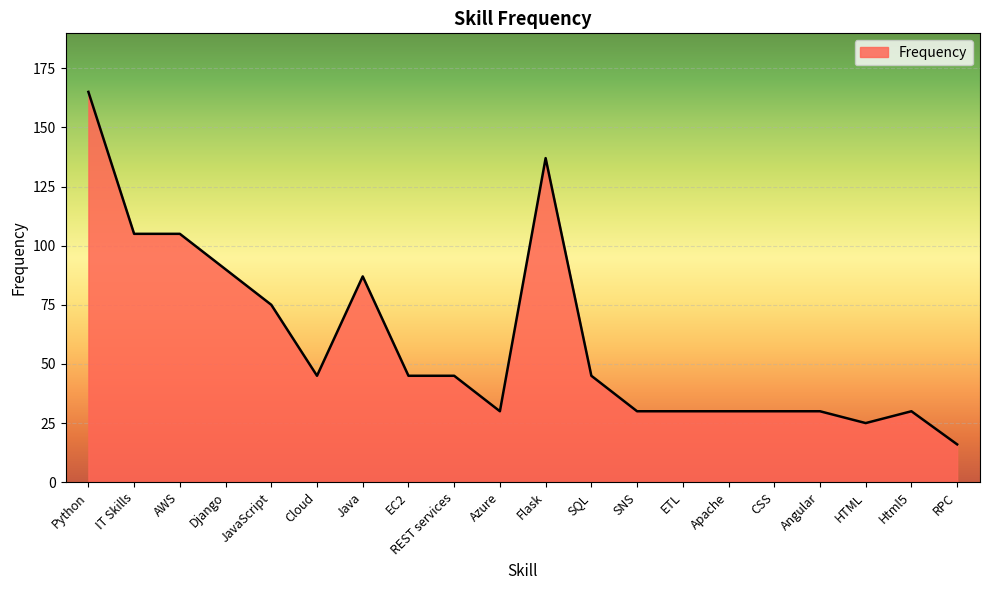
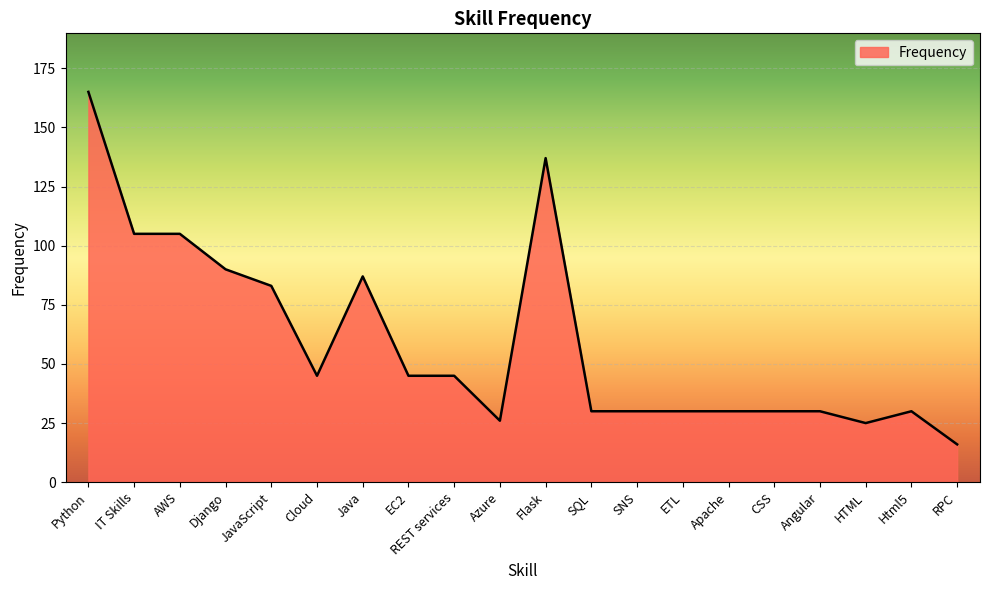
JavaScript: 75 -> 83
Azure: 30 -> 26
SQL: 45 -> 30
